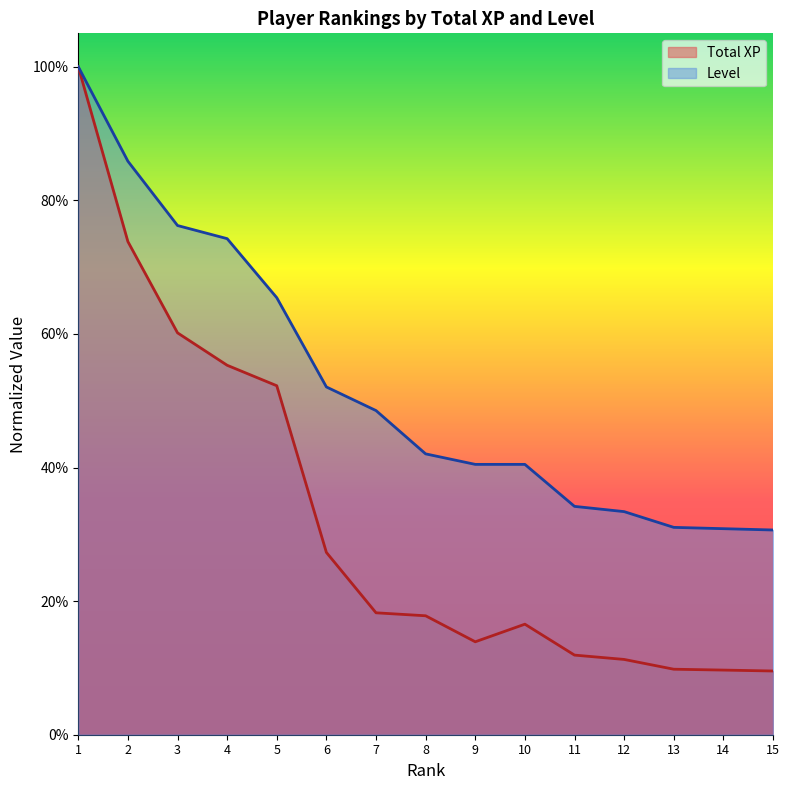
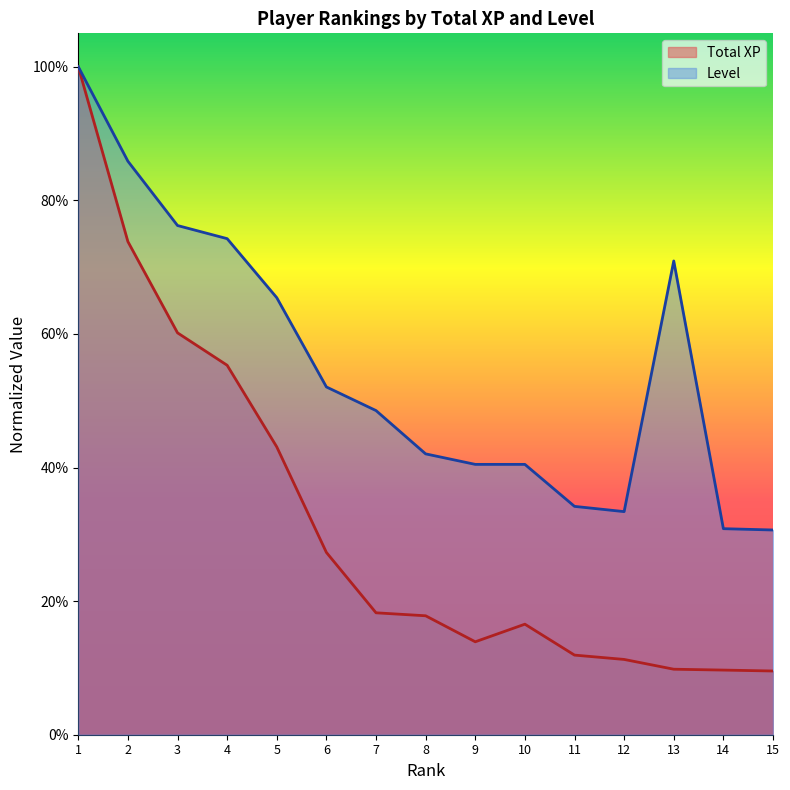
Total XP, 5: 52% -> 43%
Level, 13: 31% -> 71%
